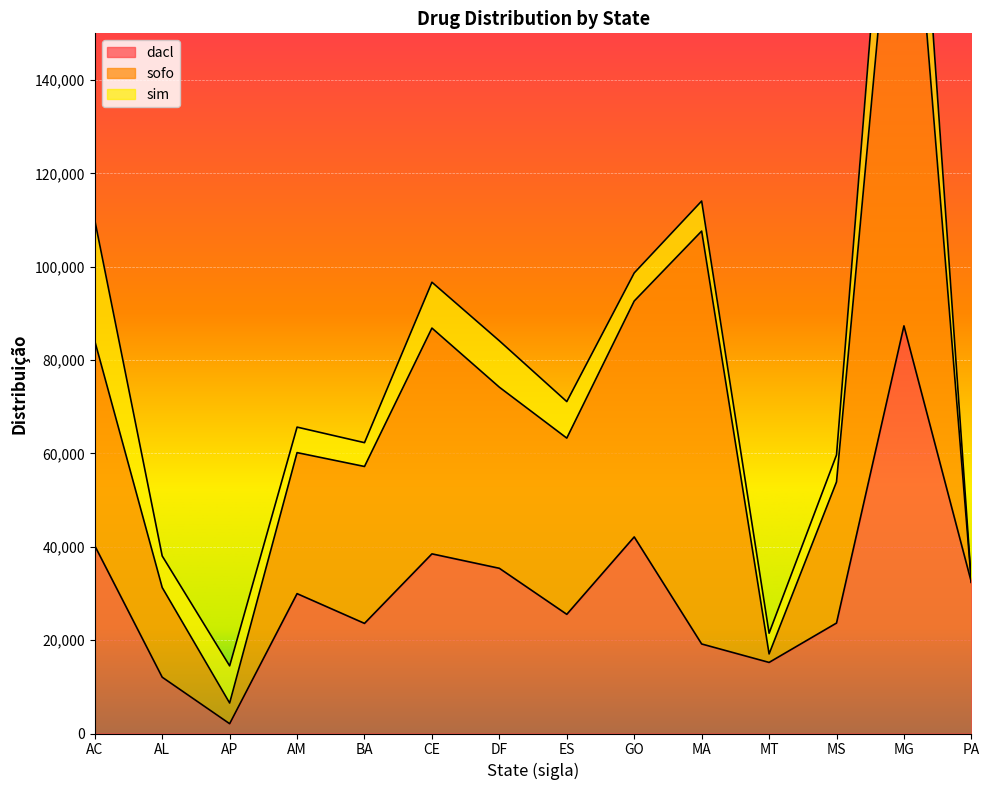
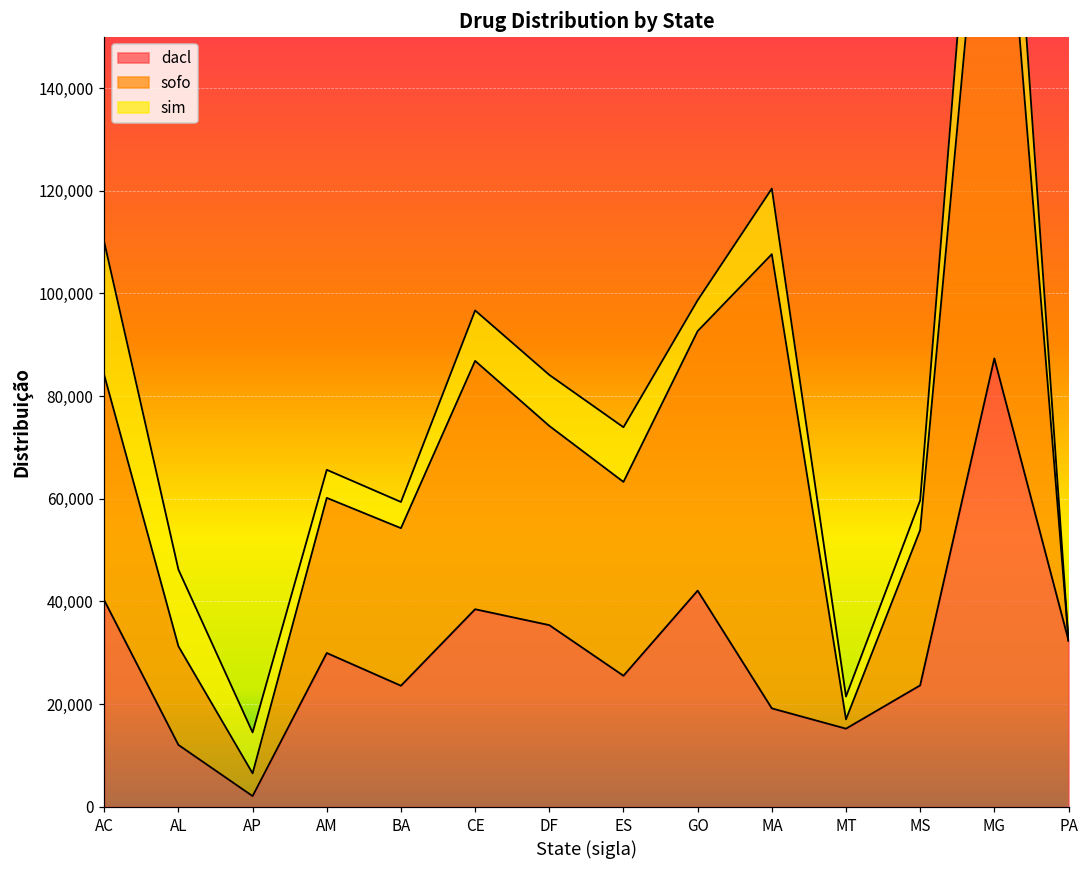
sim, AL: 7,000 -> 15,000
sofo, BA: 34,000 -> 31,000
sim, ES: 8,000 -> 11,000
sim, MA: 6,000 -> 13,000
